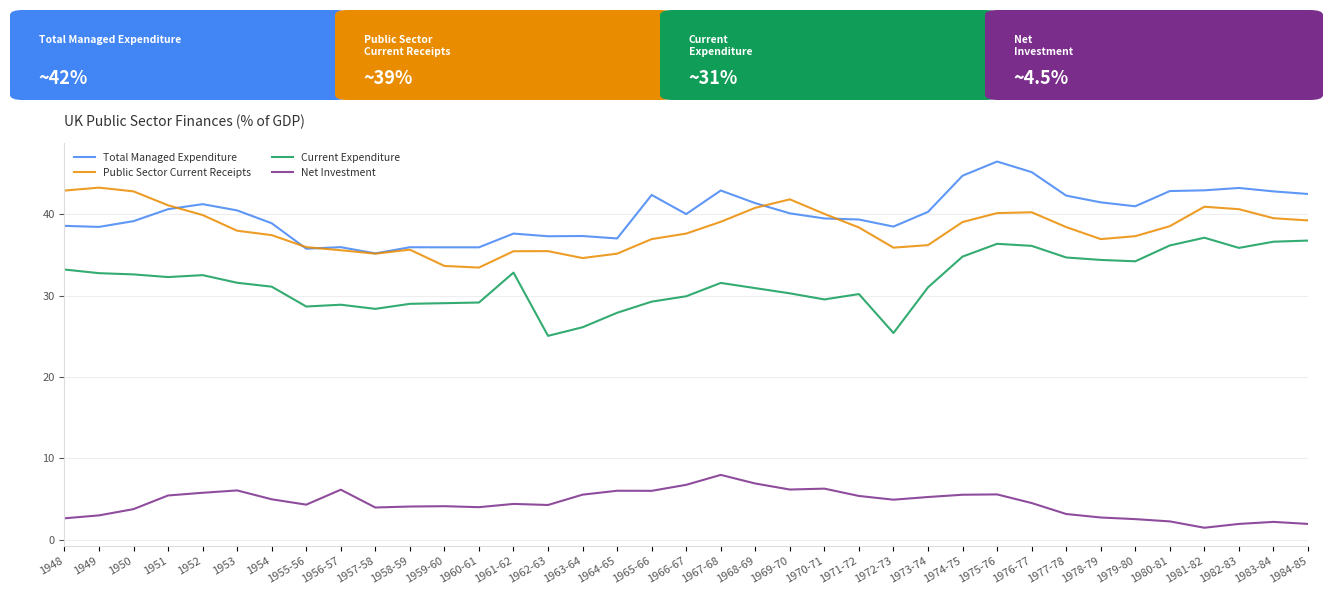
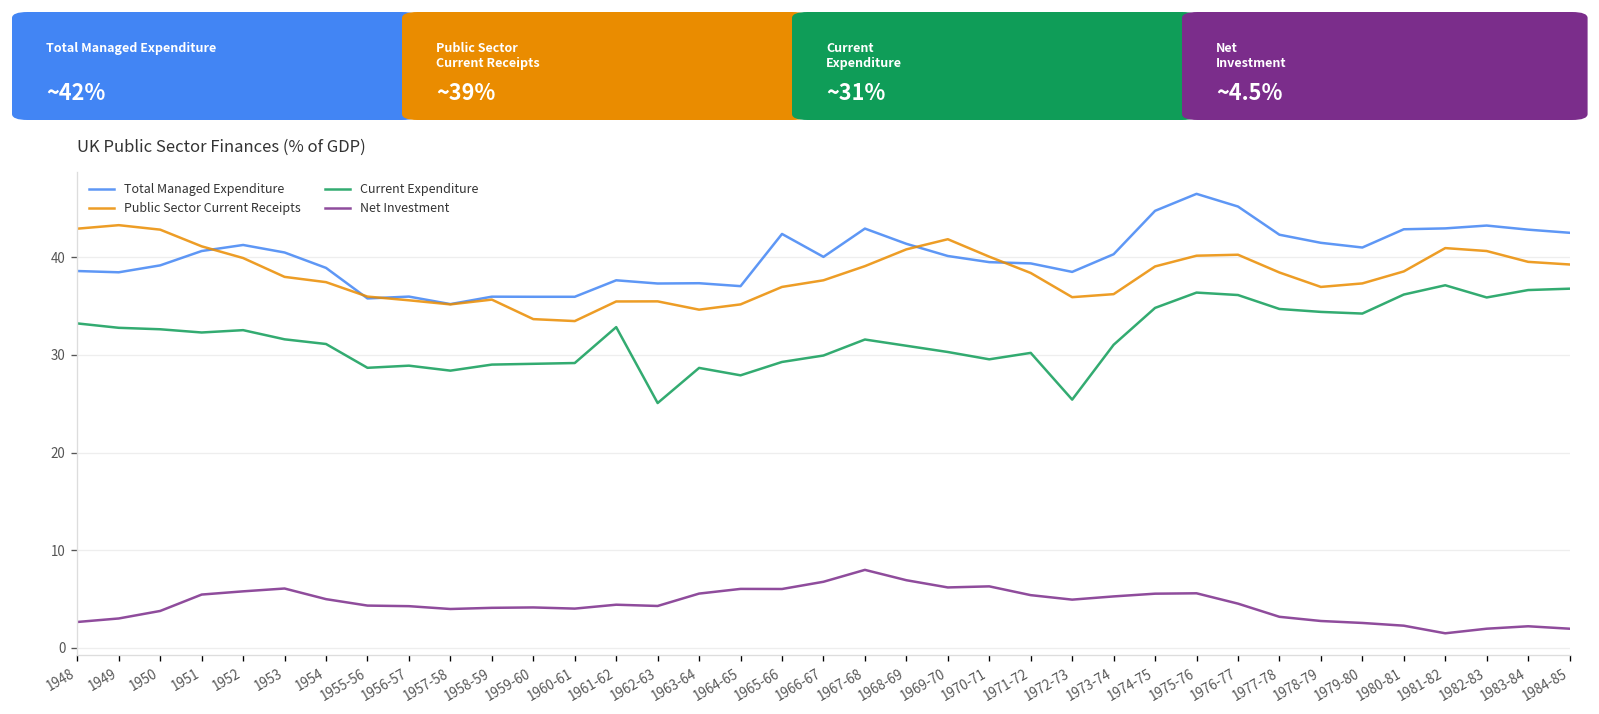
Net Investment, 1956-57: 6 -> 4
Current Expenditure, 1963-64: 26 -> 29
